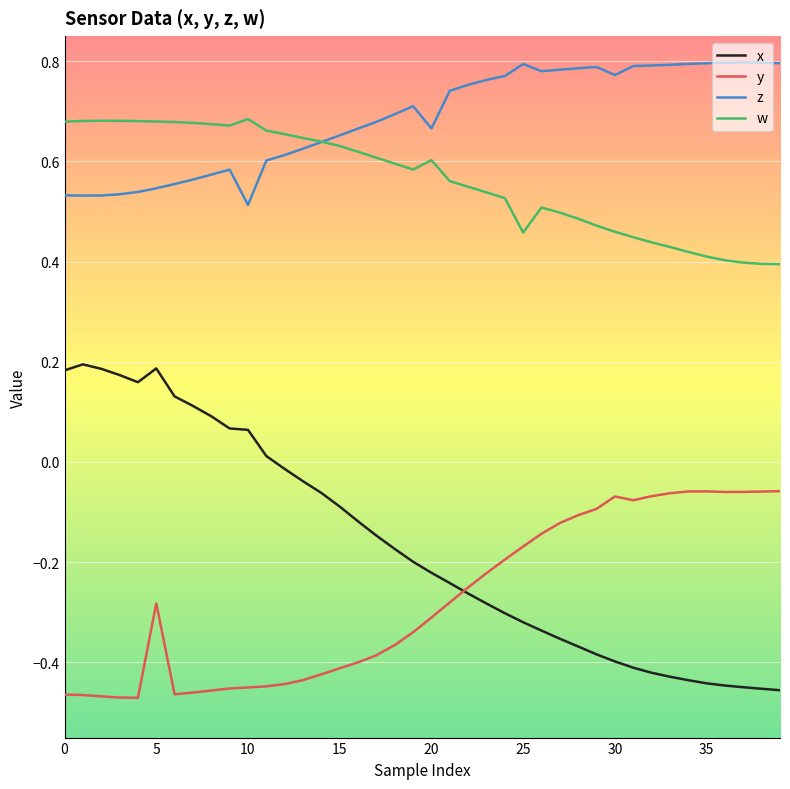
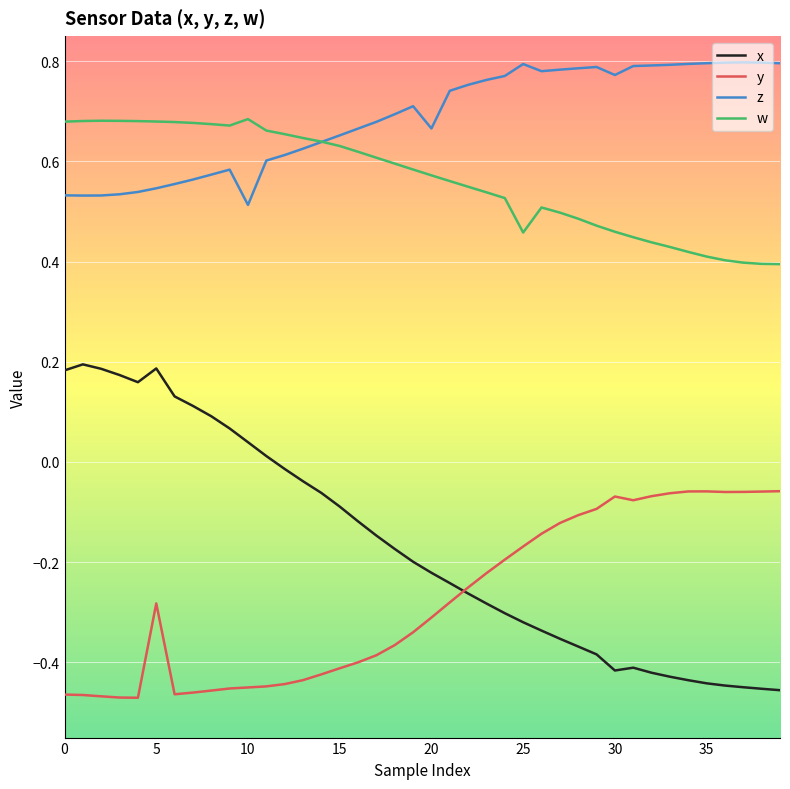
x, 10: 0.06 -> 0.04
w, 20: 0.60 -> 0.57
x, 30: -0.40 -> -0.42
